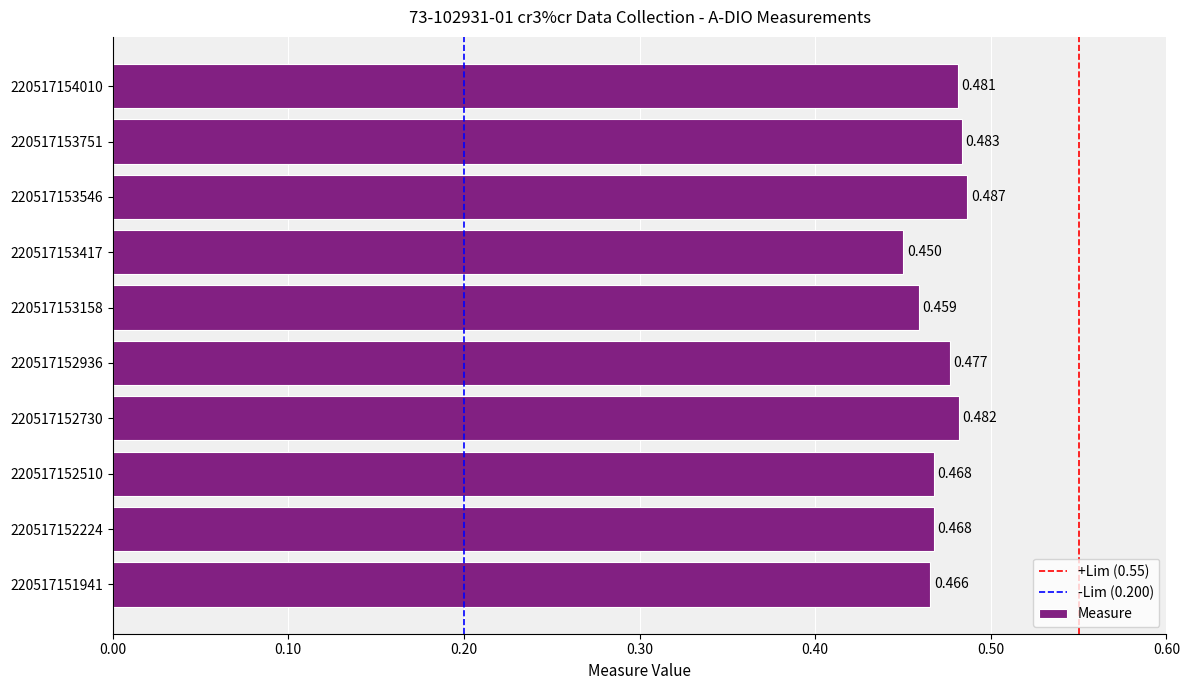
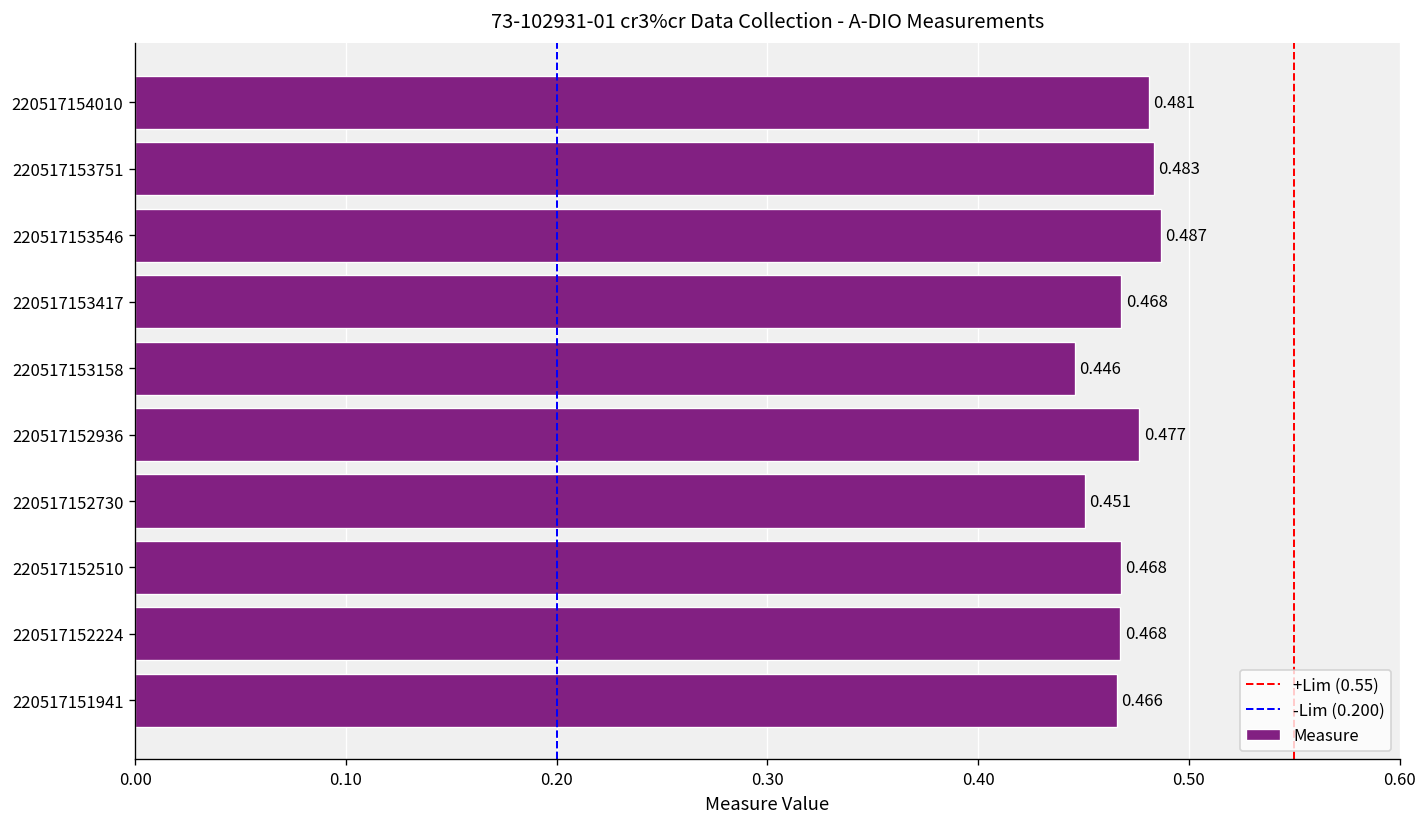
220517153417: 0.450 -> 0.468
220517153158: 0.459 -> 0.446
220517152730: 0.482 -> 0.451
